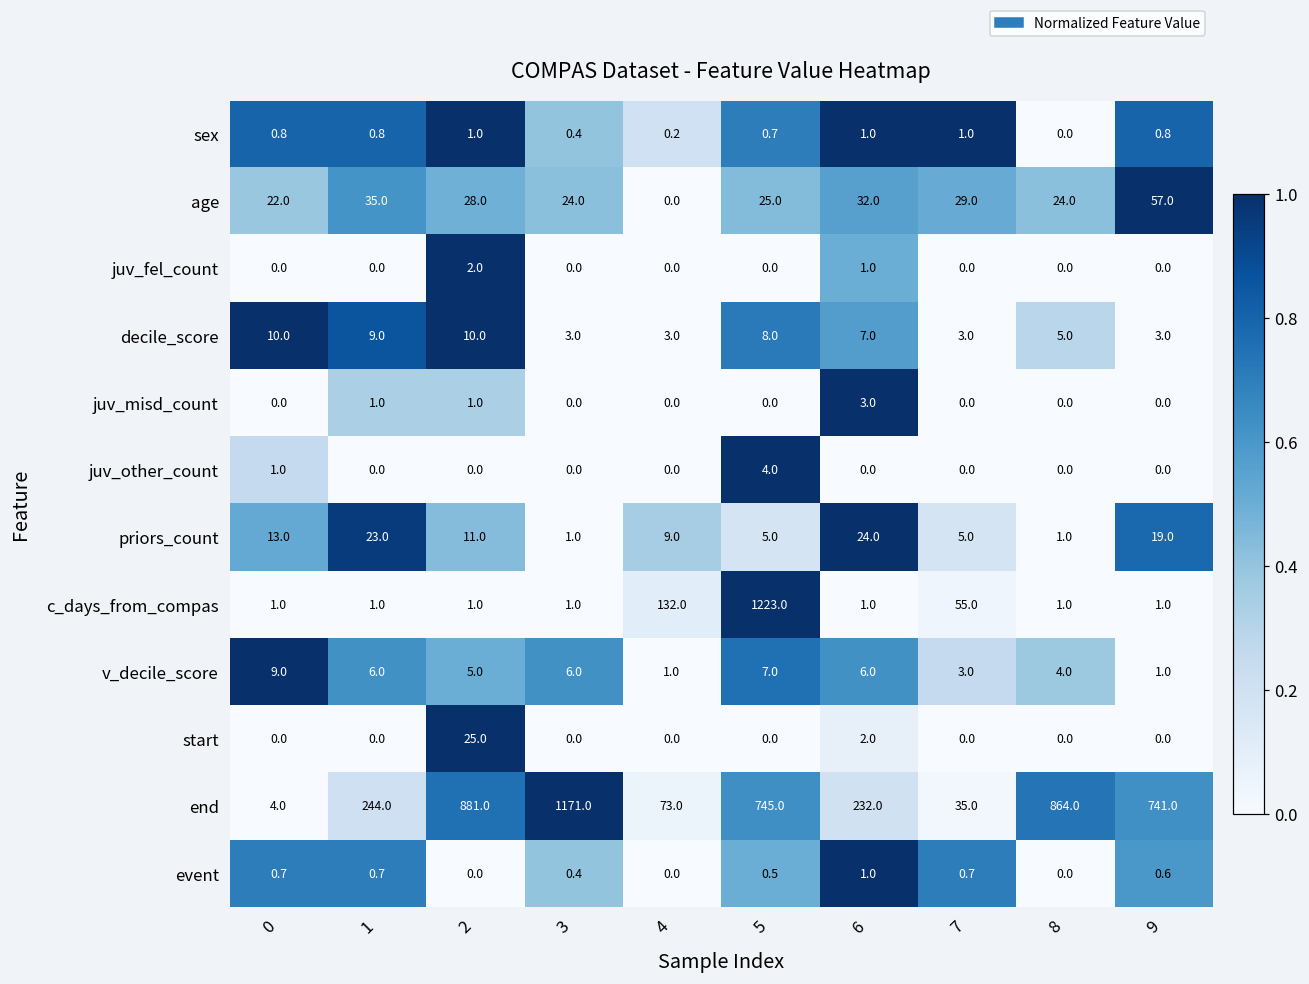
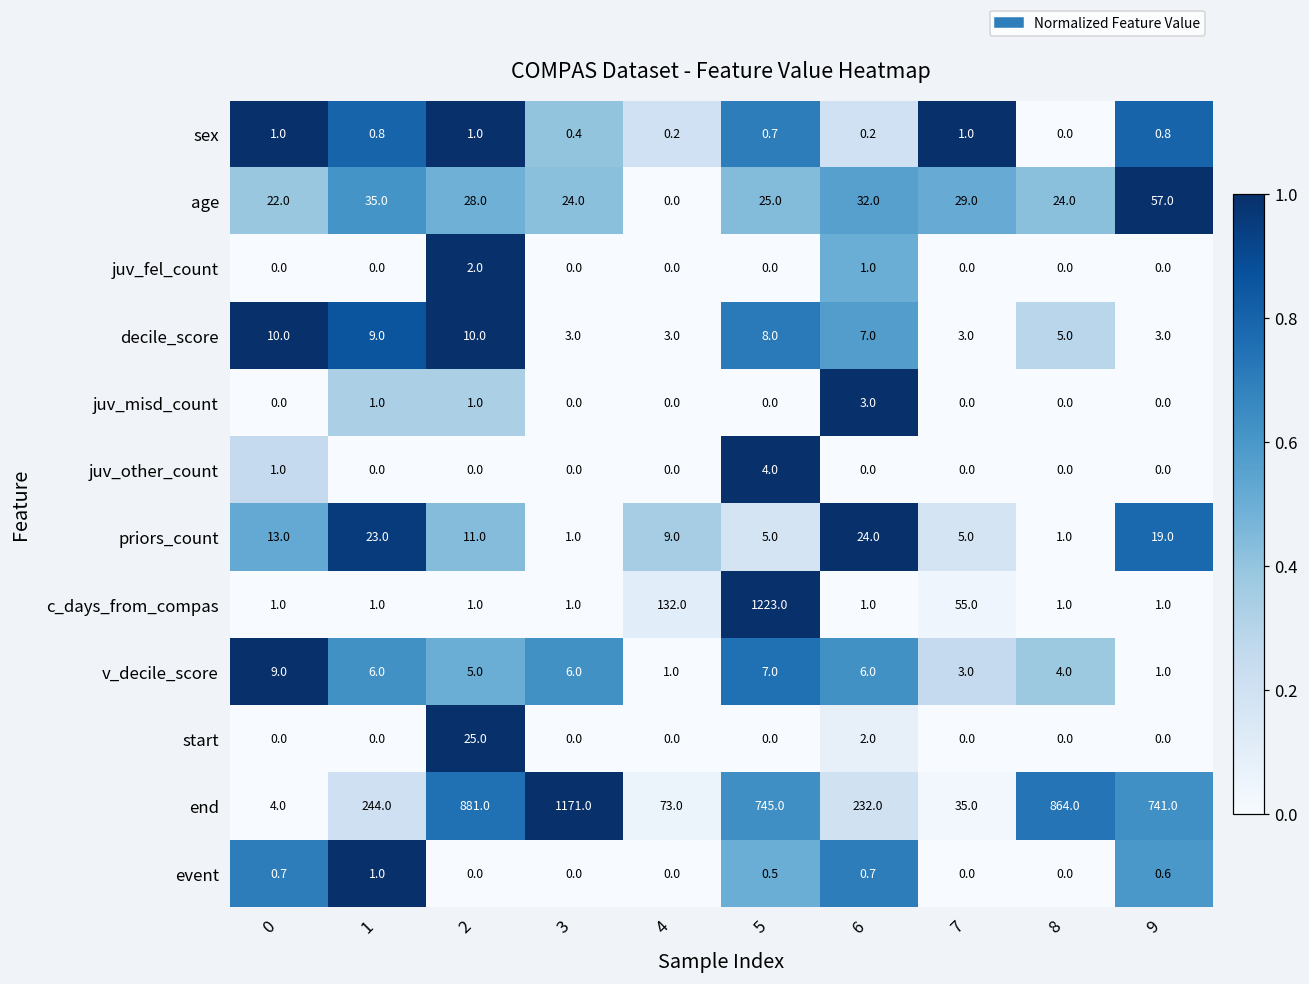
sex, 0: 0.8 -> 1.0
sex, 6: 1.0 -> 0.2
event, 1: 0.7 -> 1.0
event, 3: 0.4 -> 0.0
event, 6: 1.0 -> 0.7
event, 7: 0.7 -> 0.0
